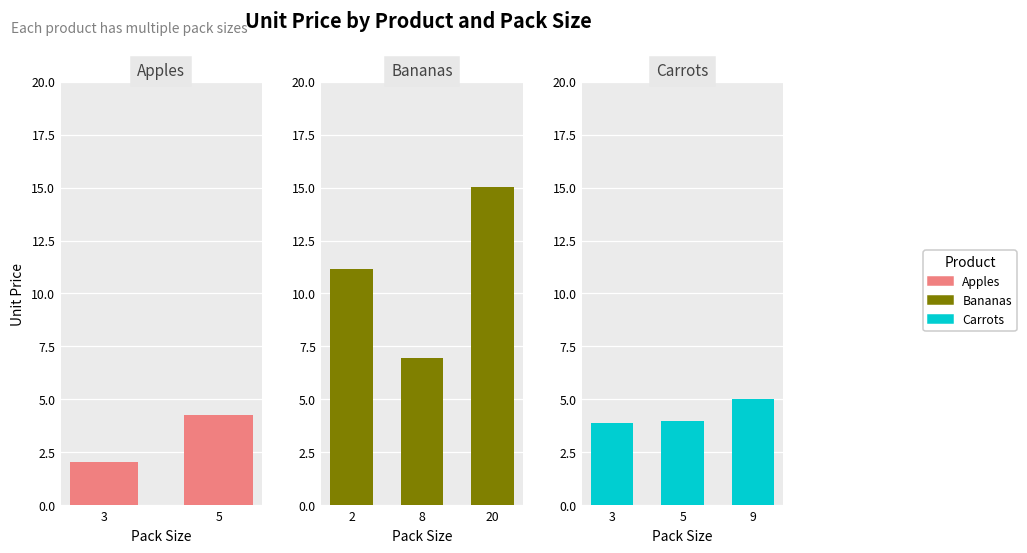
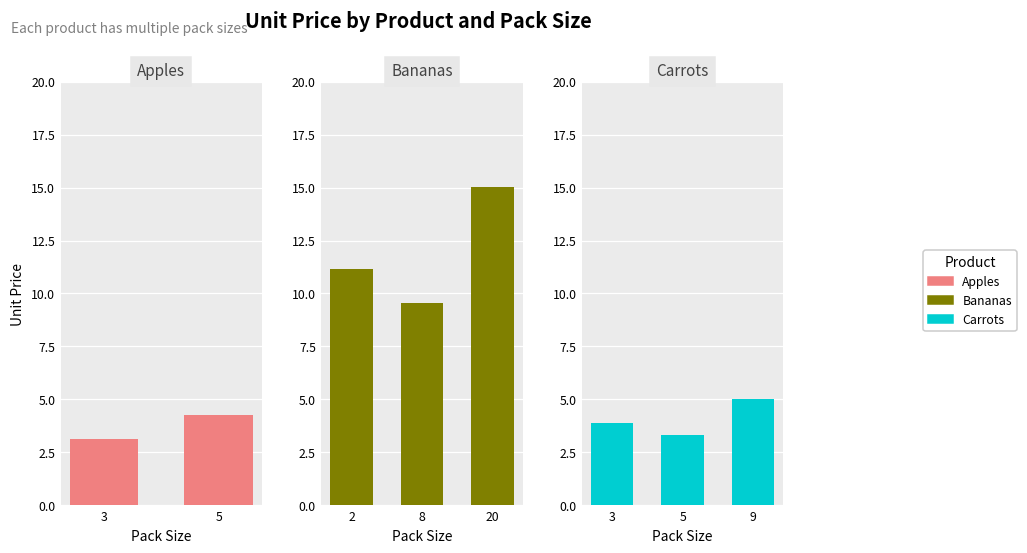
Apples, 3: 2.1 -> 3.2
Bananas, 8: 7.0 -> 9.5
Carrots, 5: 4.0 -> 3.3
